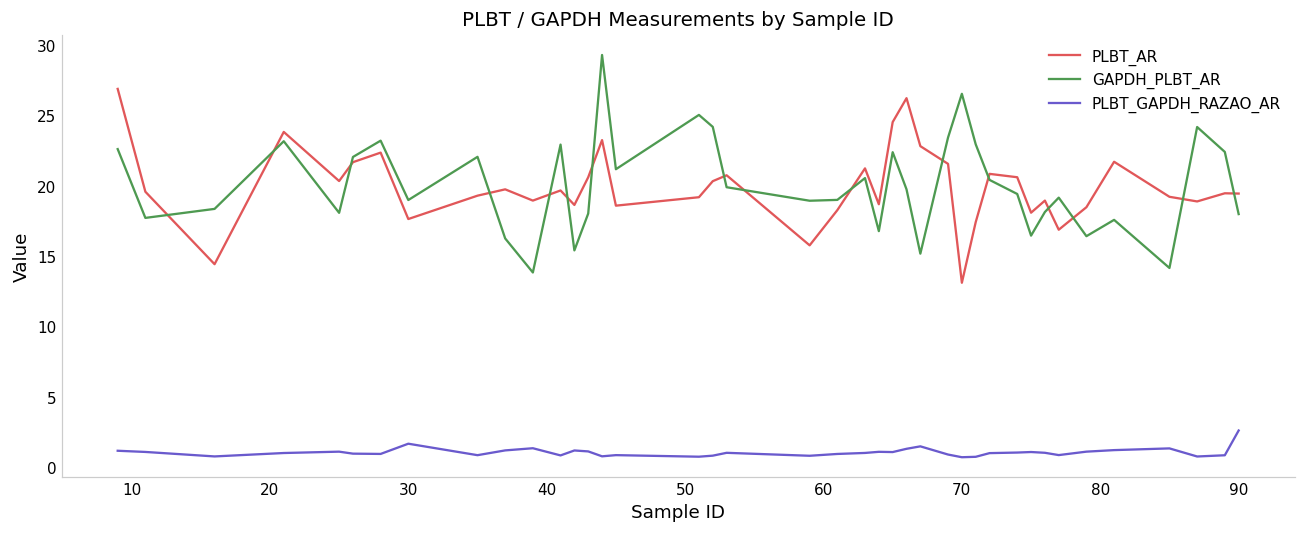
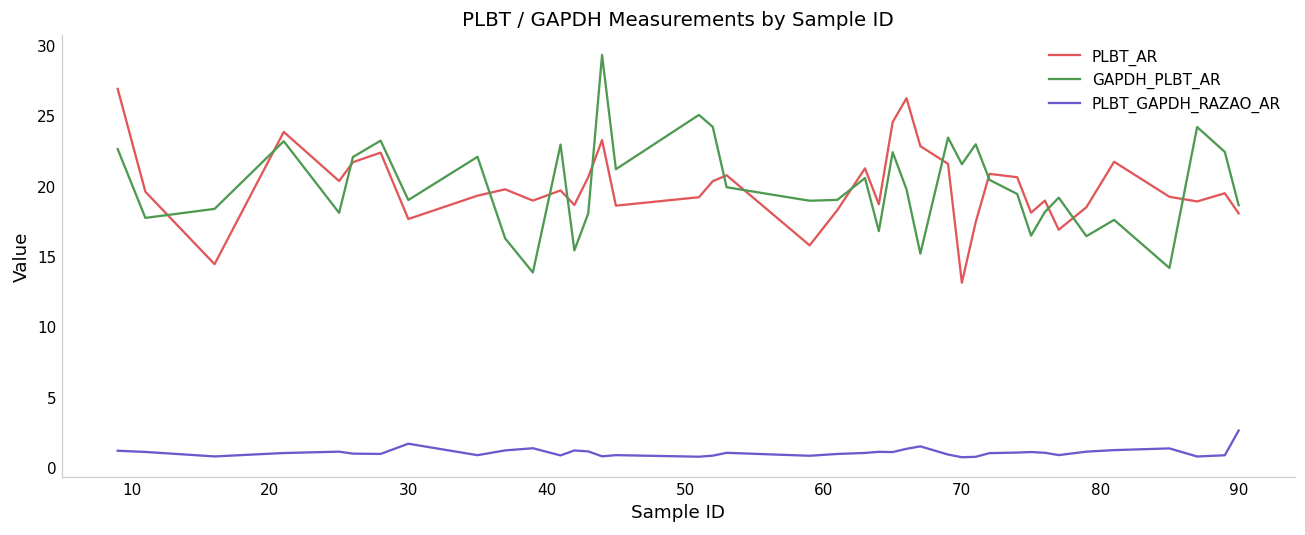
GAPDH_PLBT_AR, 70: 26.6 -> 21.6
PLBT_AR, 90: 19.5 -> 18.1
GAPDH_PLBT_AR, 90: 18.0 -> 18.6
